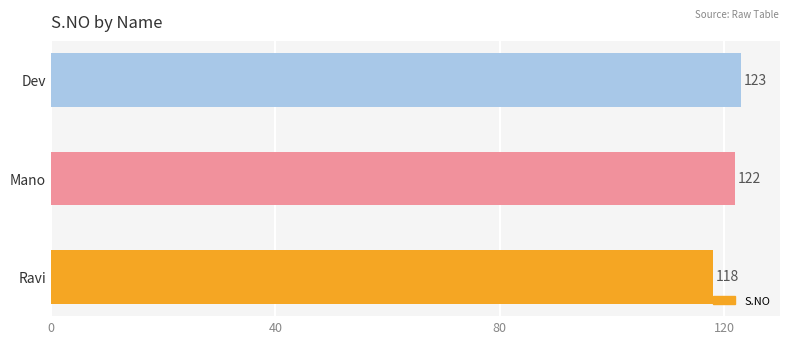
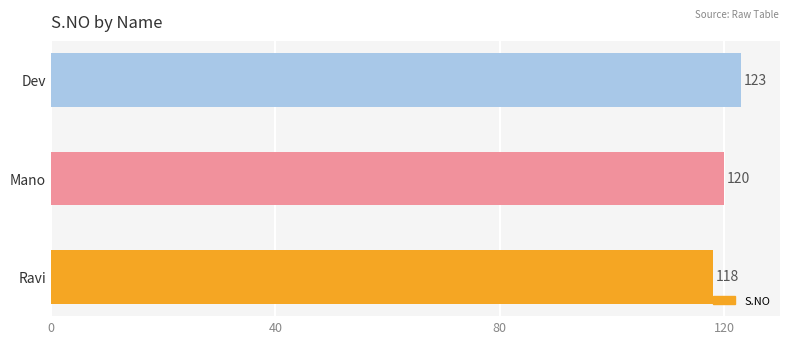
Mano: 122 -> 120
